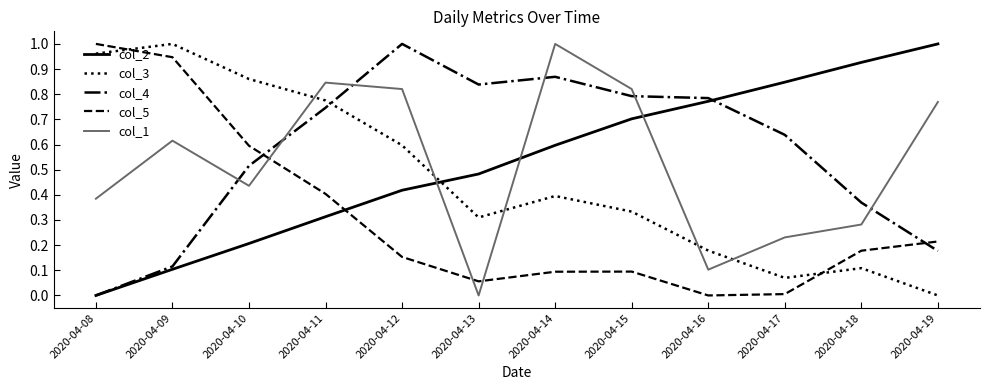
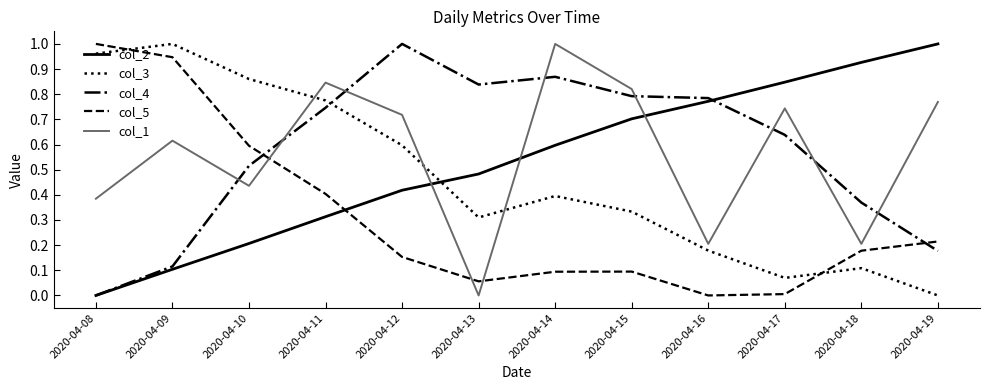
col_1, 2020-04-12: 0.82 -> 0.72
col_1, 2020-04-16: 0.10 -> 0.21
col_1, 2020-04-17: 0.23 -> 0.74
col_1, 2020-04-18: 0.28 -> 0.21
